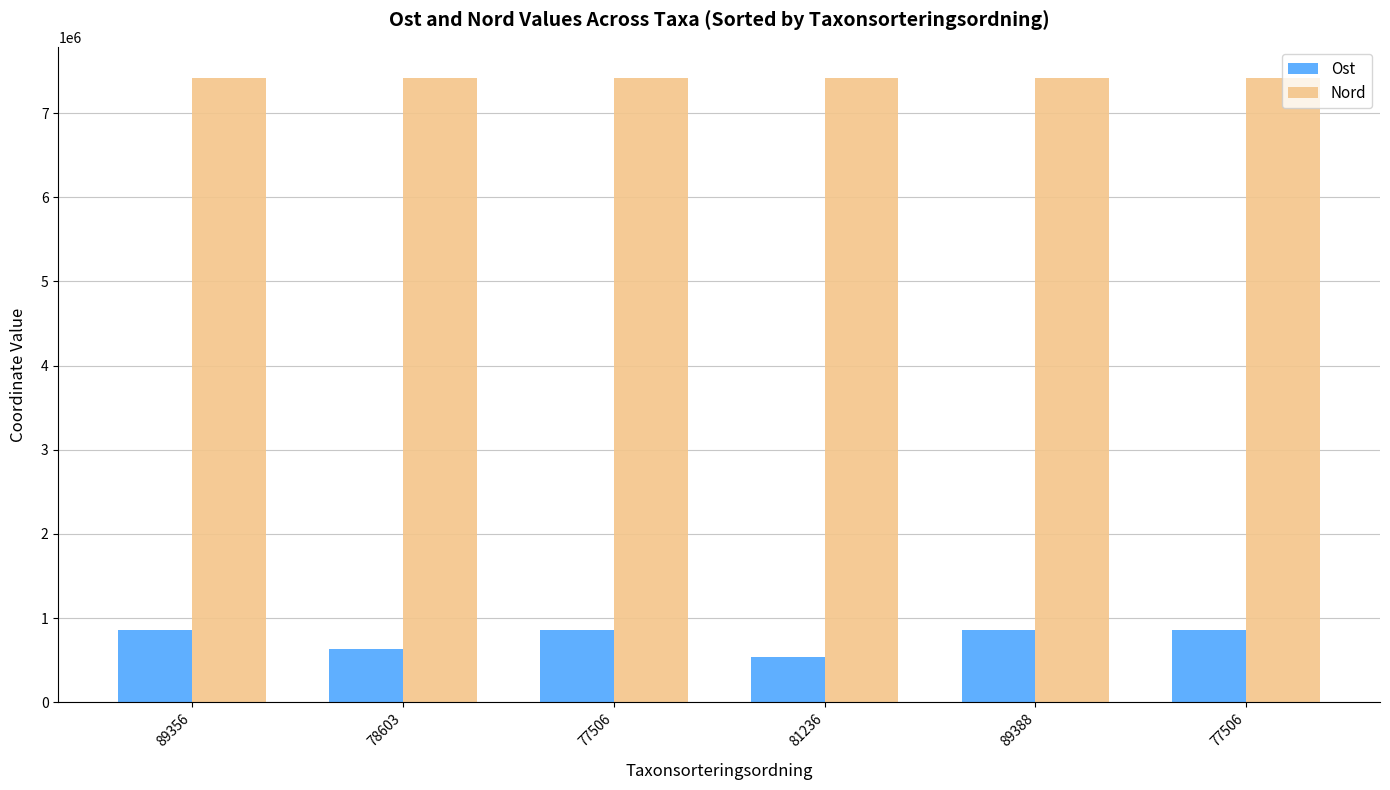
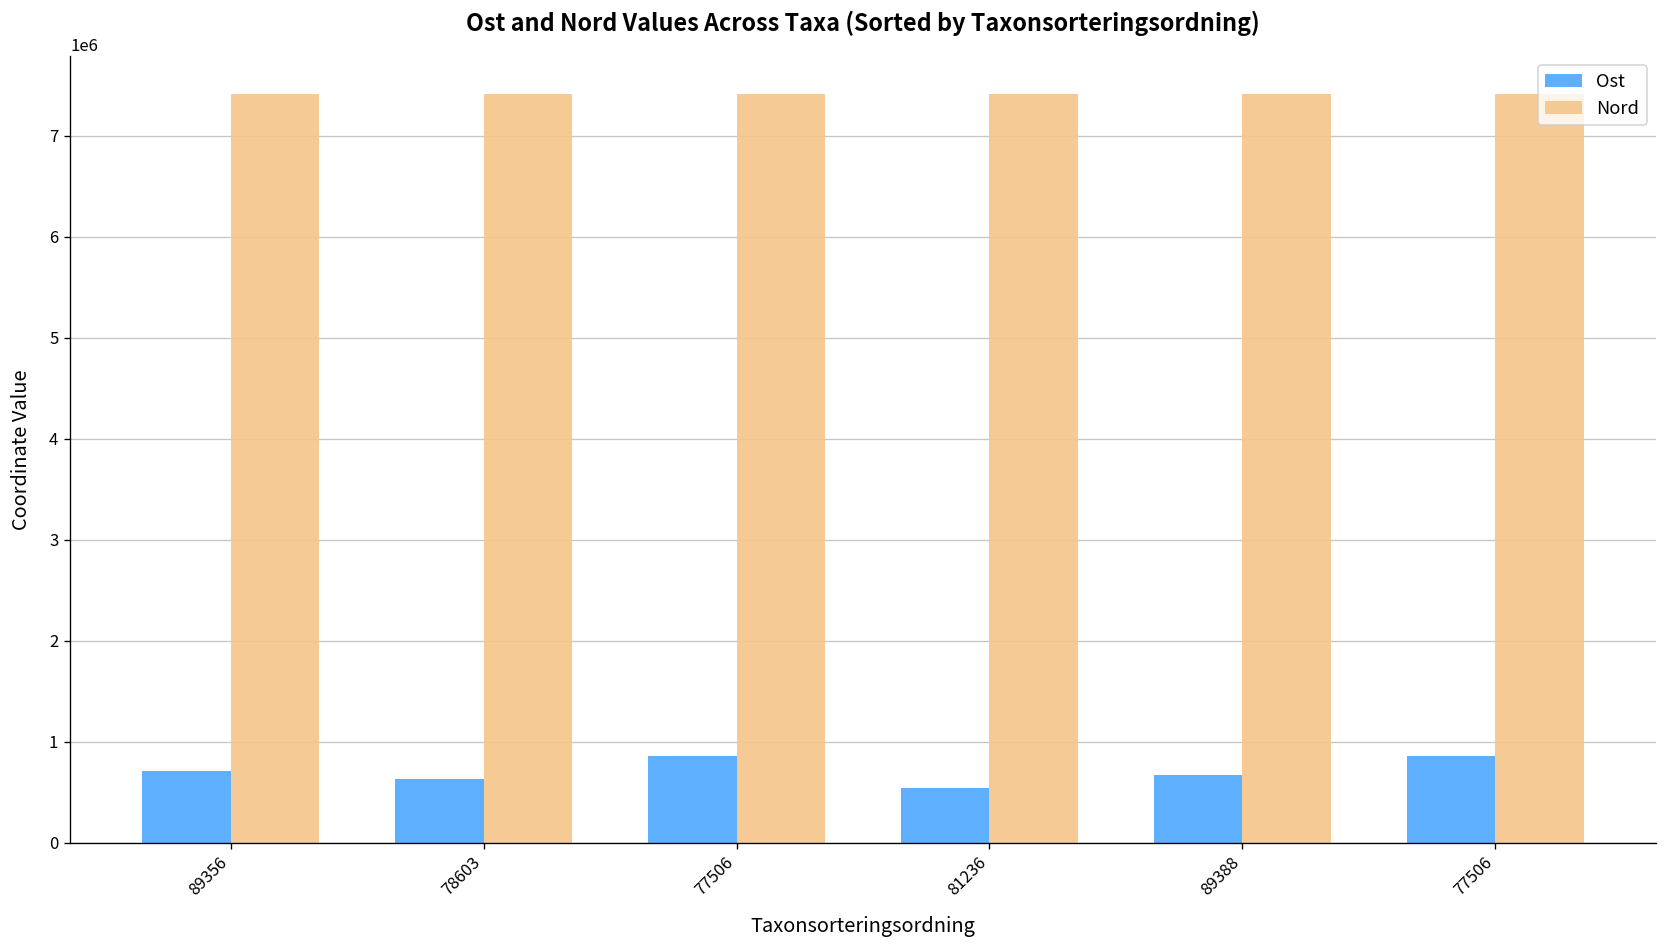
Ost, 89356: 900000 -> 700000
Ost, 89388: 900000 -> 700000
